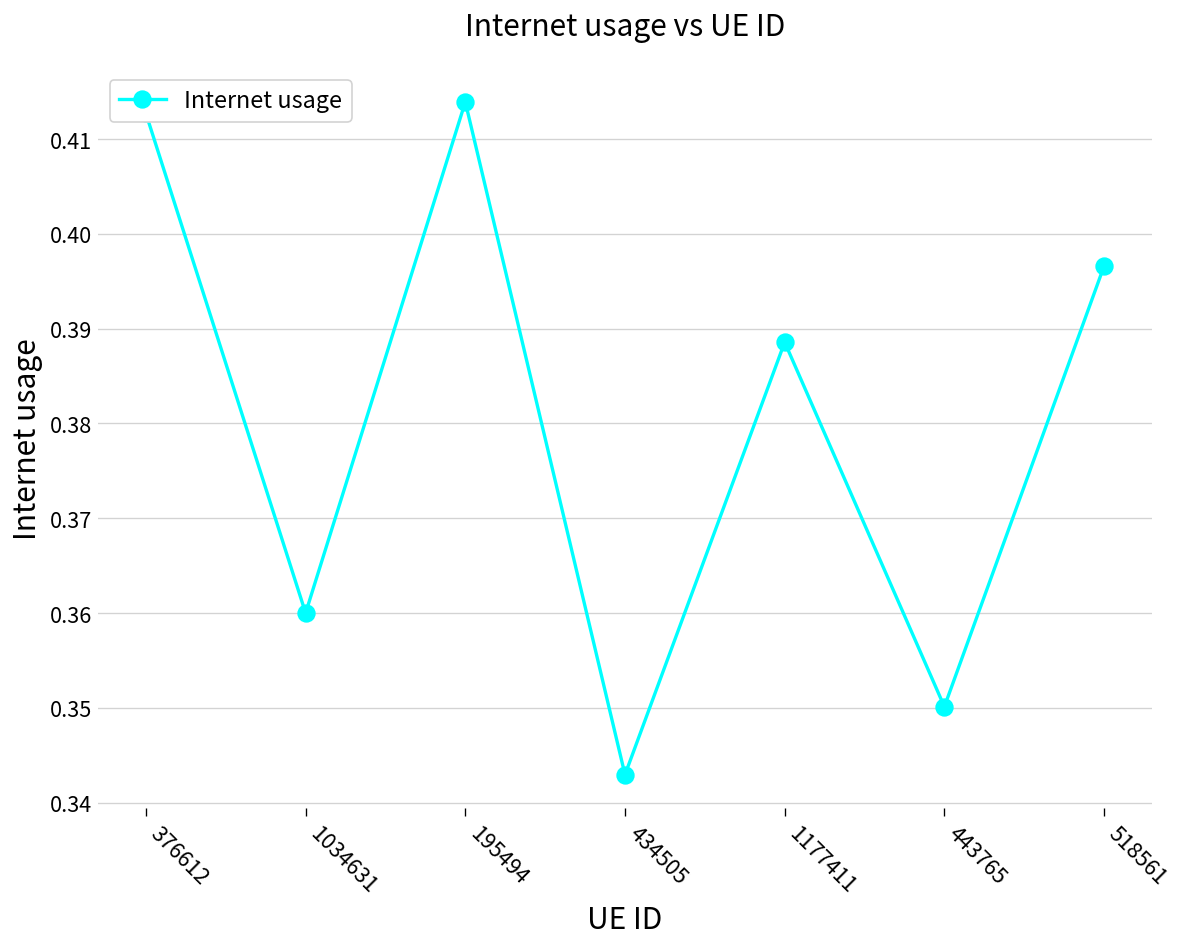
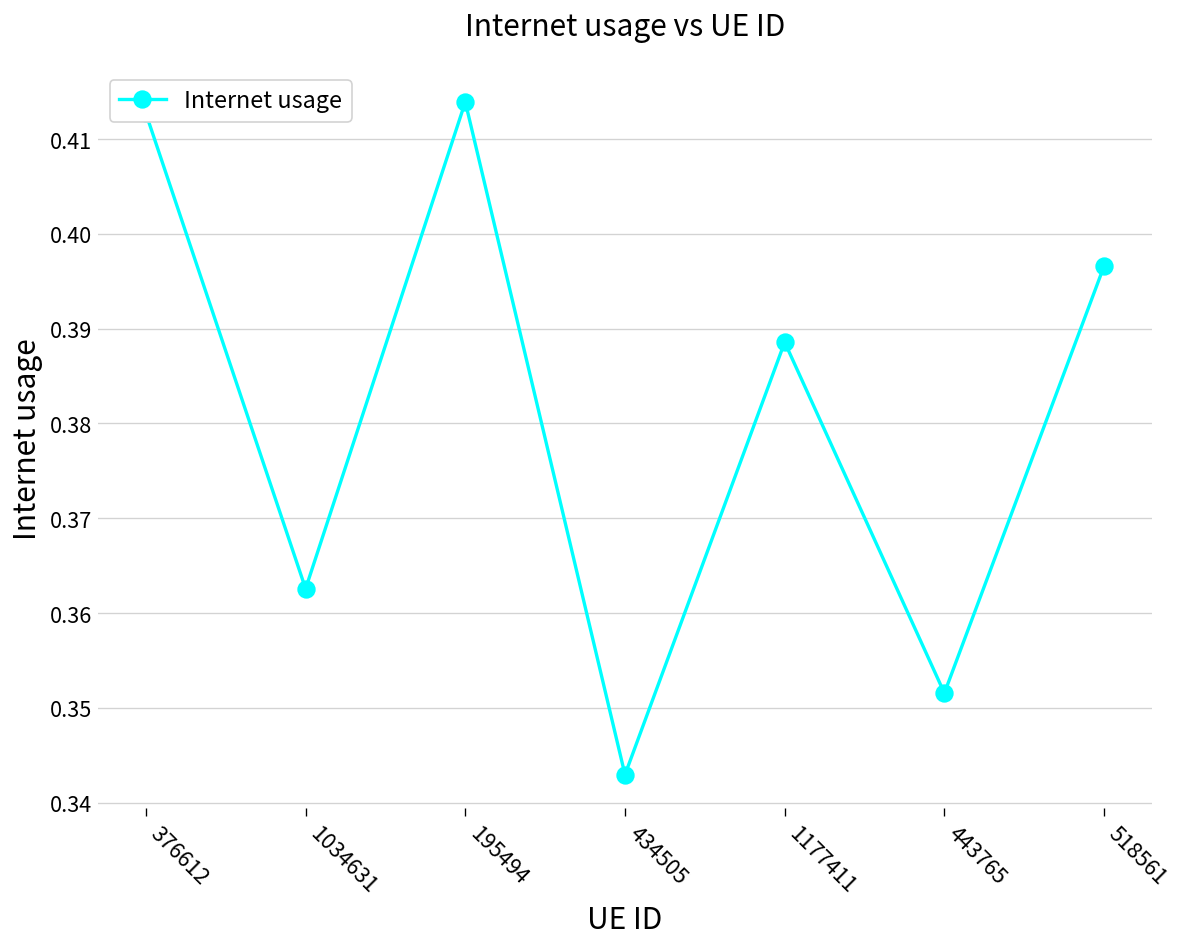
1034631: 0.360 -> 0.363
443765: 0.350 -> 0.352
